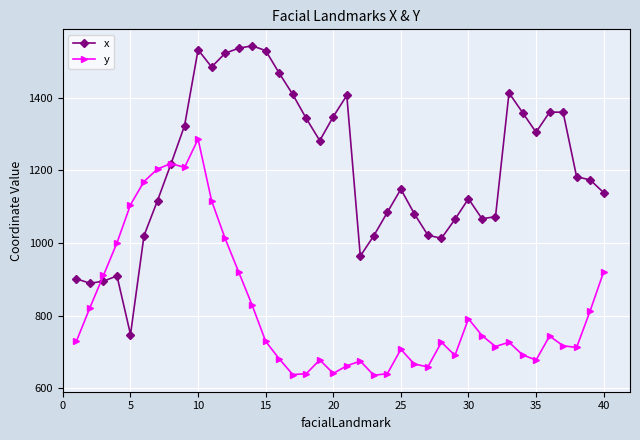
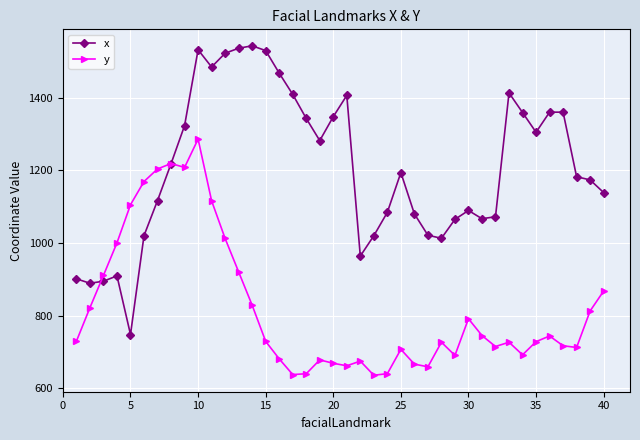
y, 20: 640 -> 670
x, 25: 1150 -> 1190
x, 30: 1120 -> 1090
y, 35: 680 -> 730
y, 40: 920 -> 870
